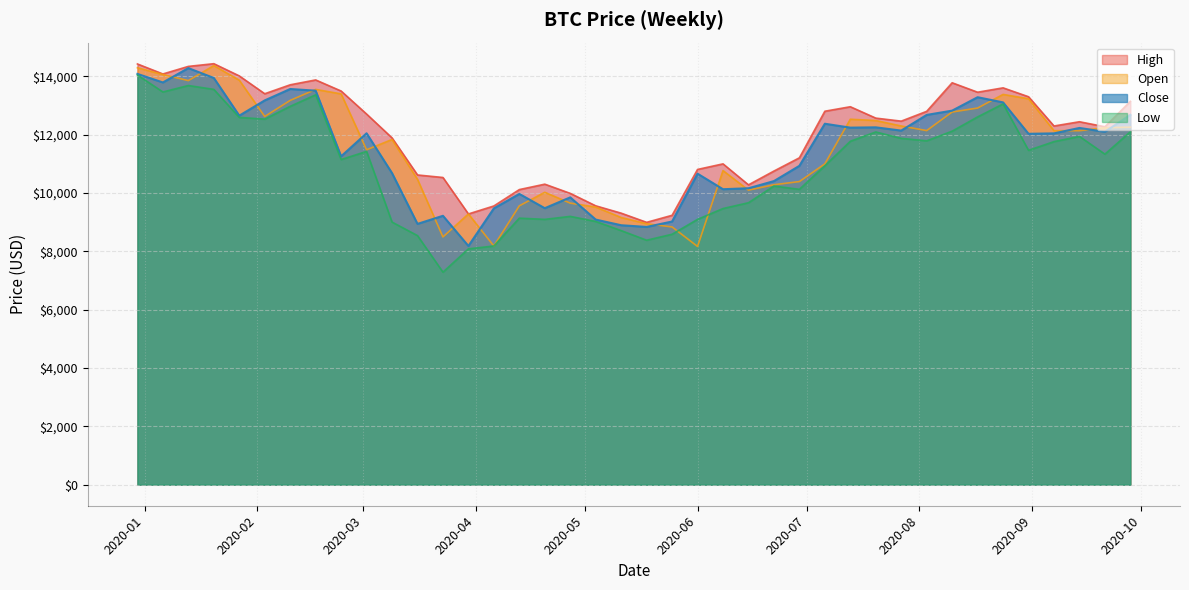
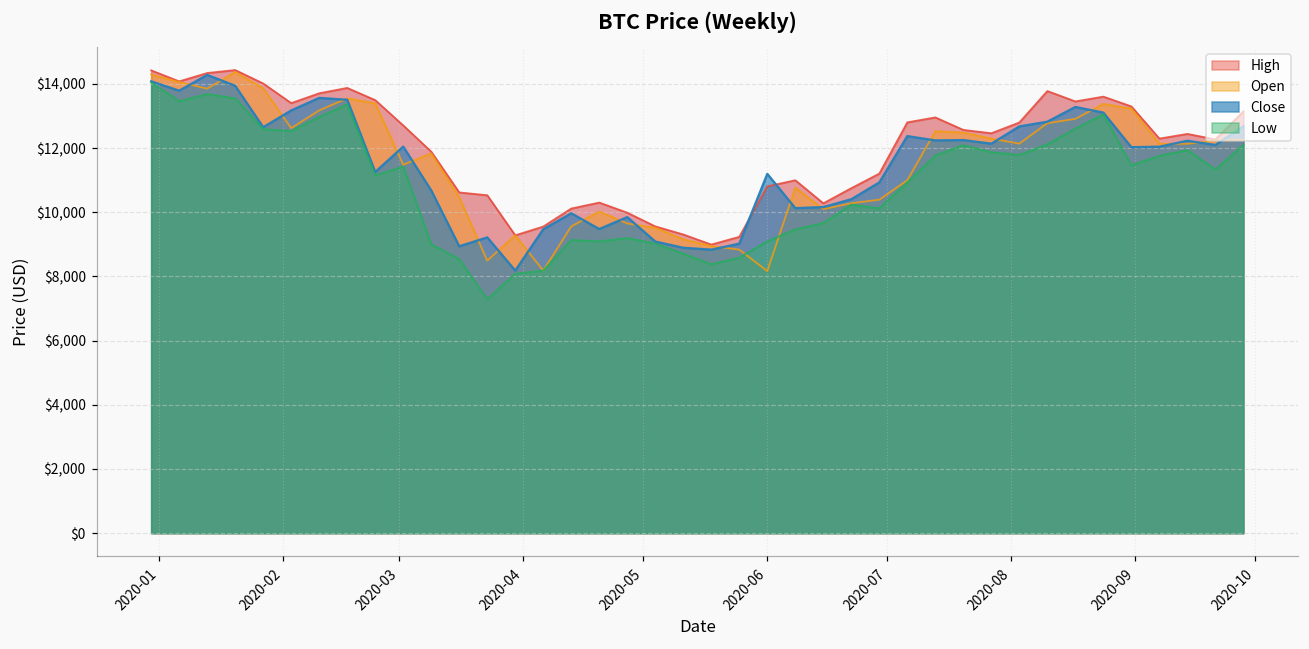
Close, 2020-06: $10,700 -> $11,200
